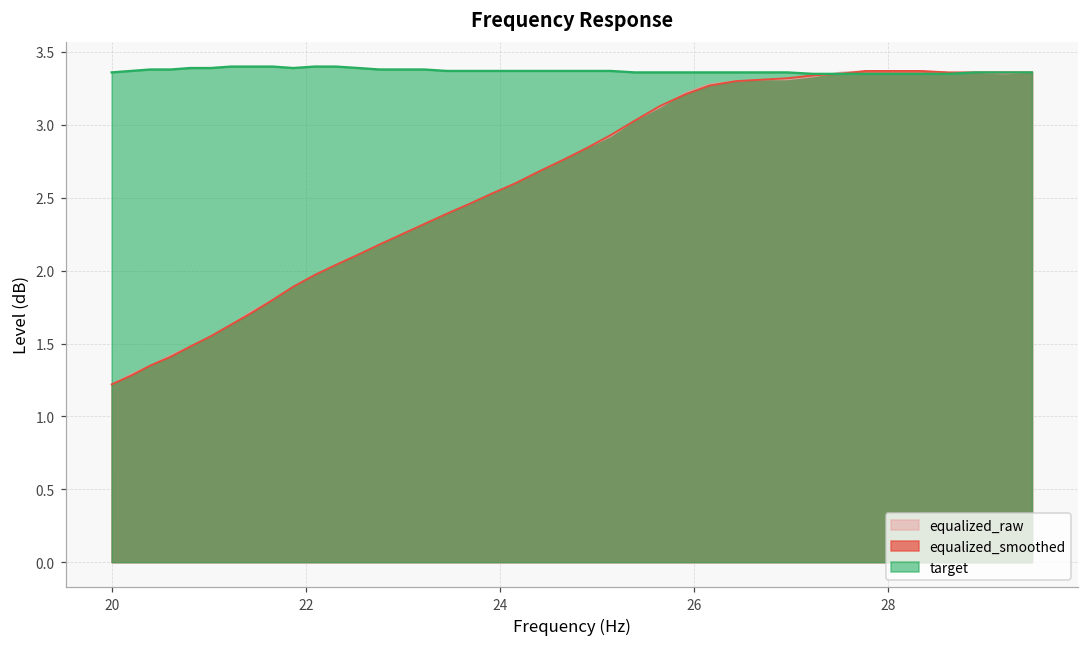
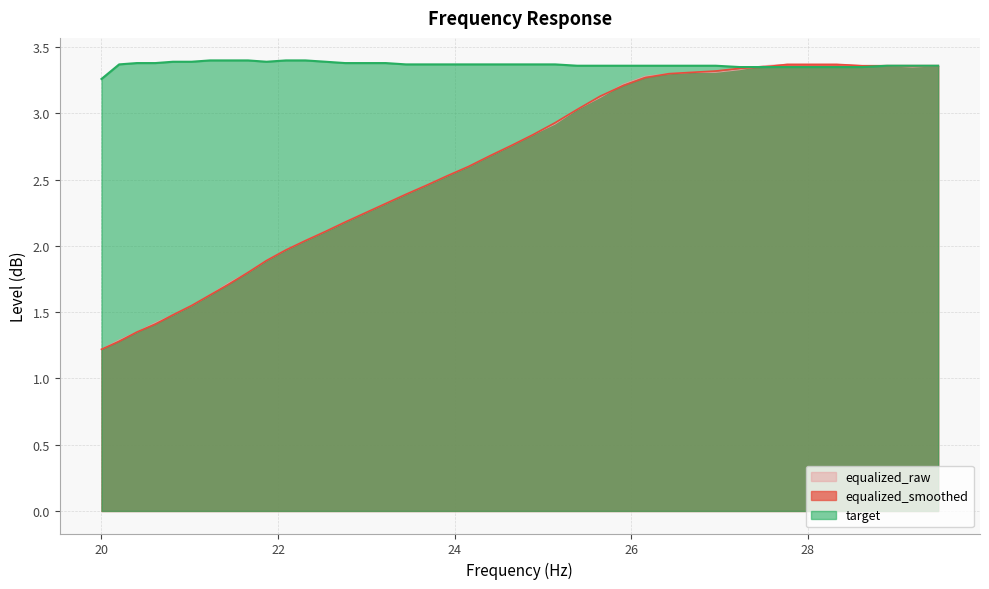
target, 20: 3.36 -> 3.26
